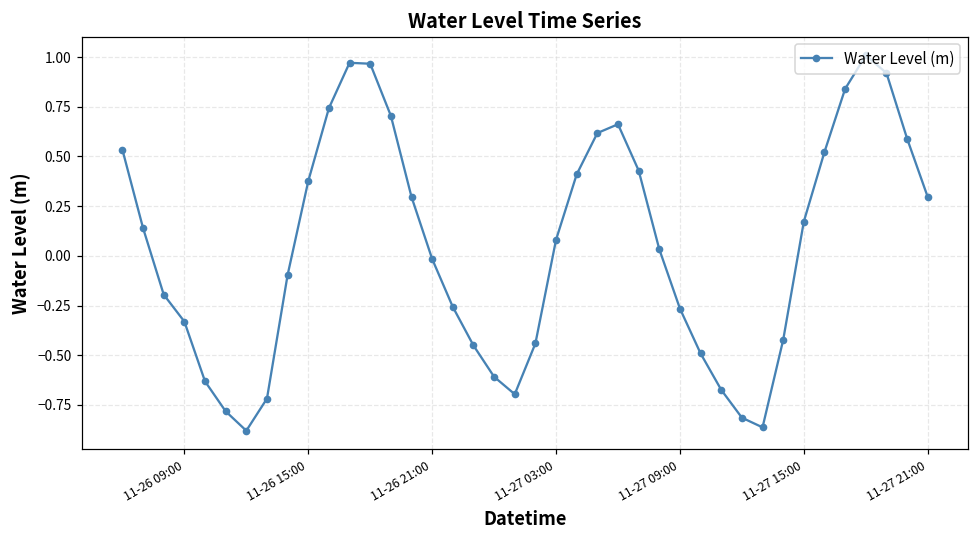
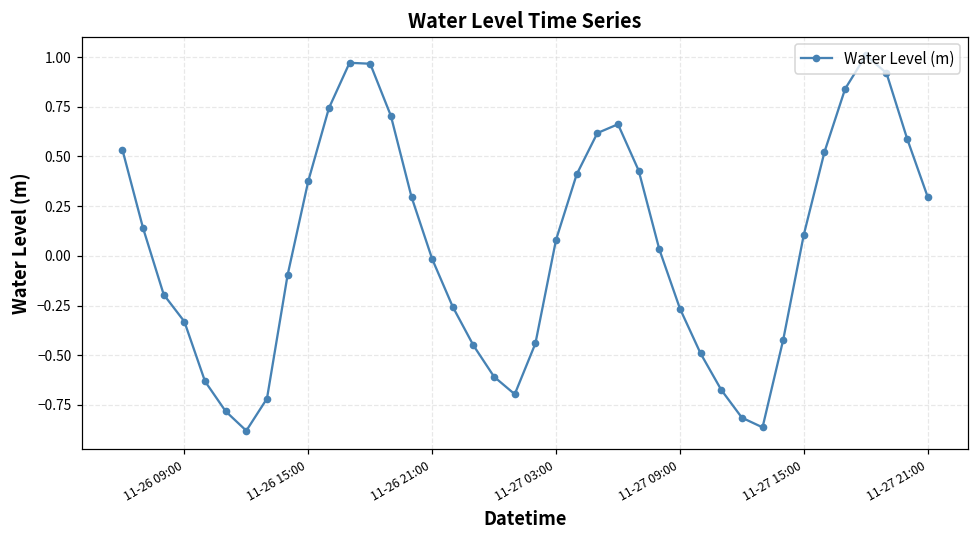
11-27 15:00: 0.17 -> 0.11
